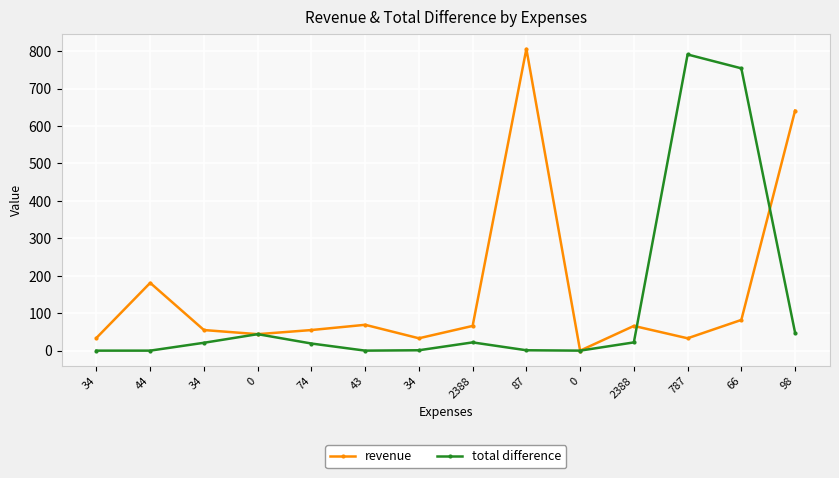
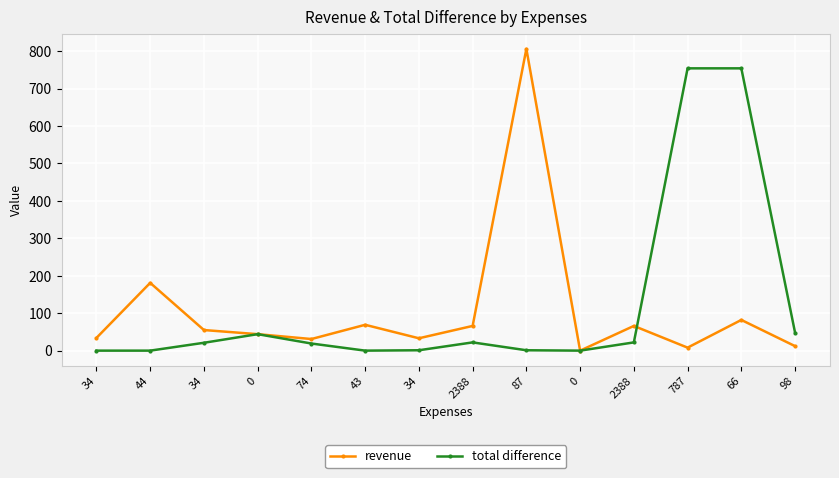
revenue, 74: 60 -> 30
revenue, 787: 30 -> 10
total difference, 787: 790 -> 750
revenue, 98: 640 -> 10
